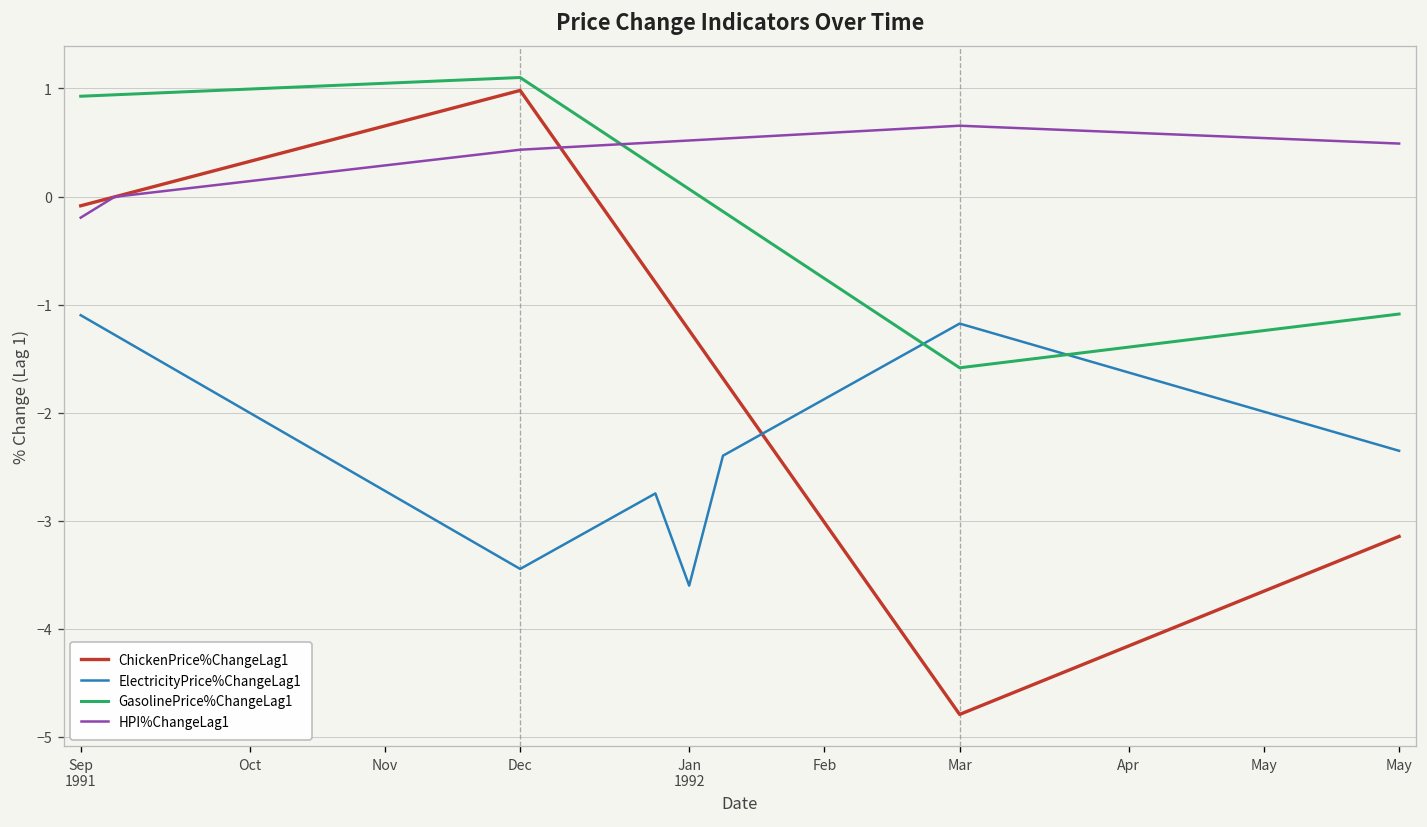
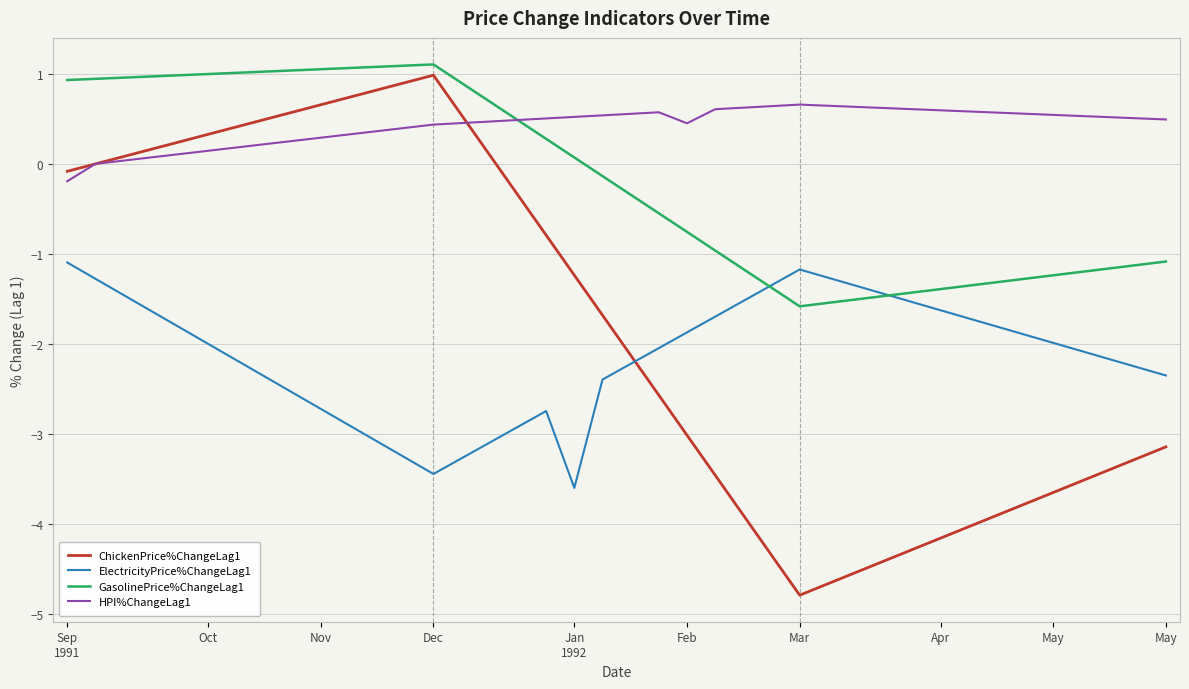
HPI%ChangeLag1, Feb: 0.6 -> 0.4
